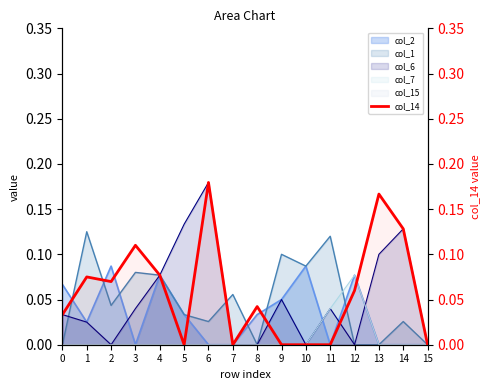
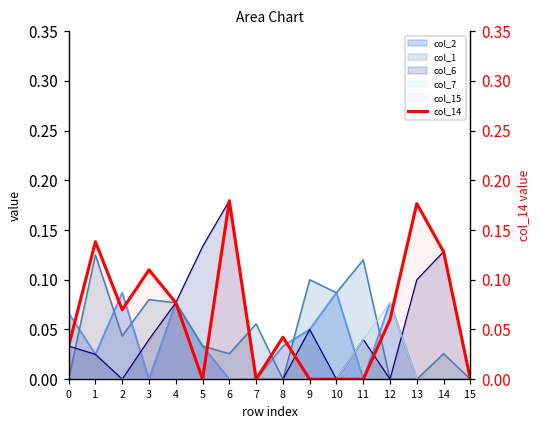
col_14, 1: 0.08 -> 0.14
col_14, 13: 0.17 -> 0.18
